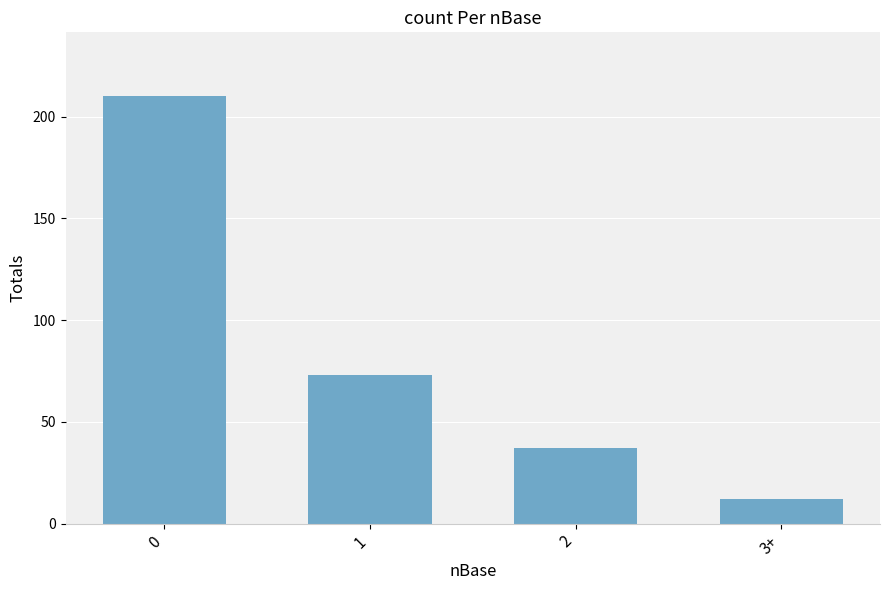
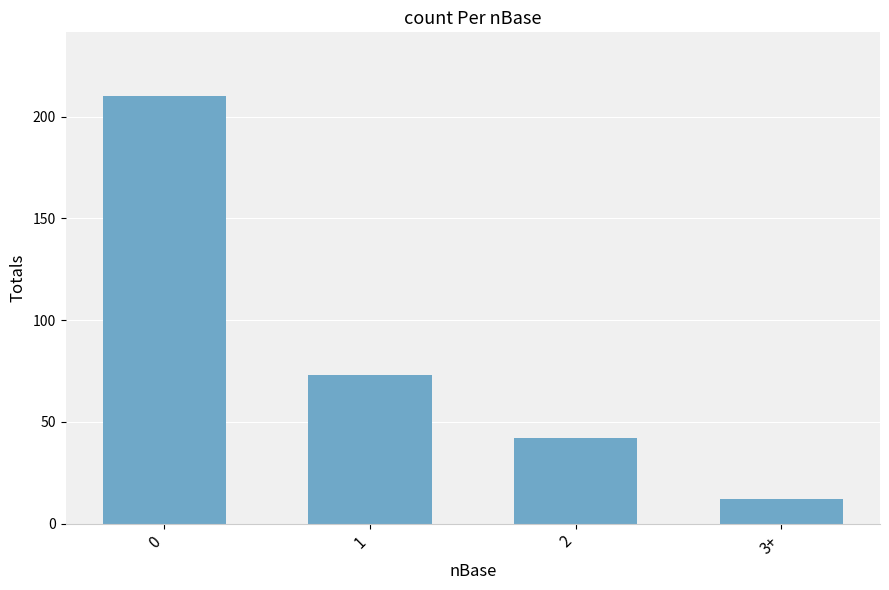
2: 37 -> 42
